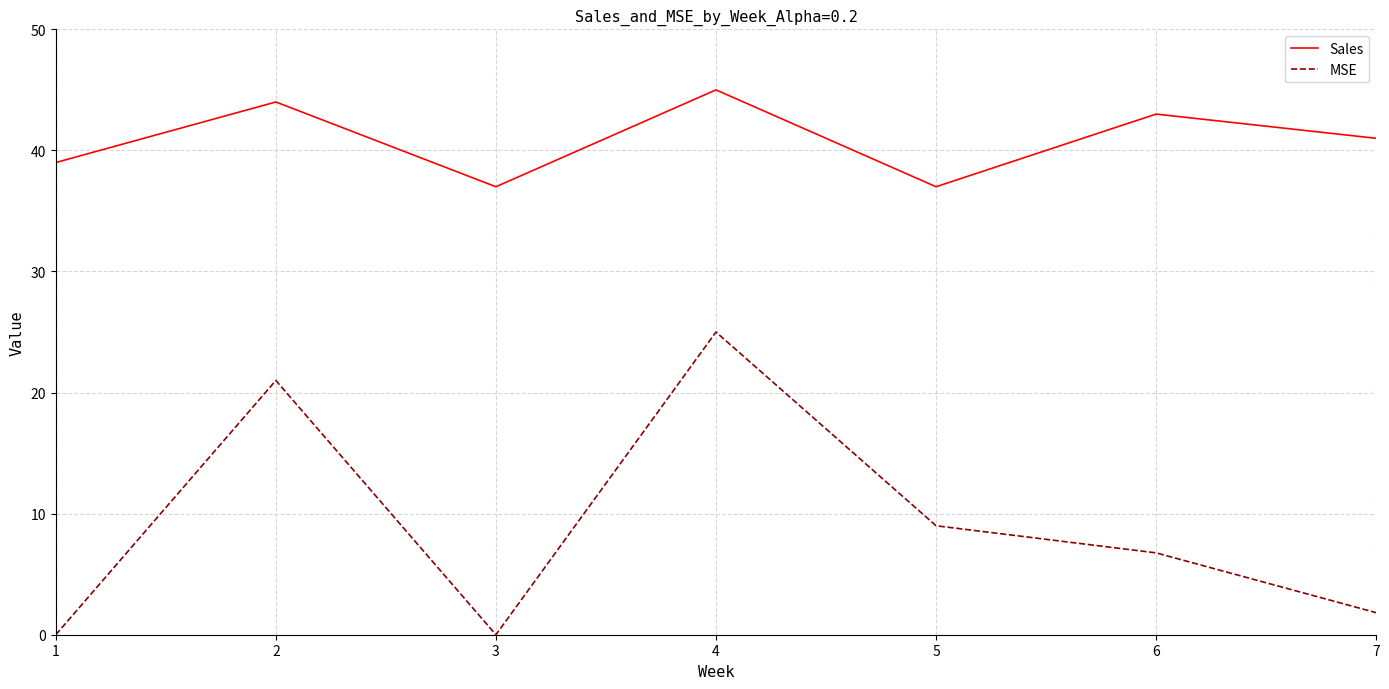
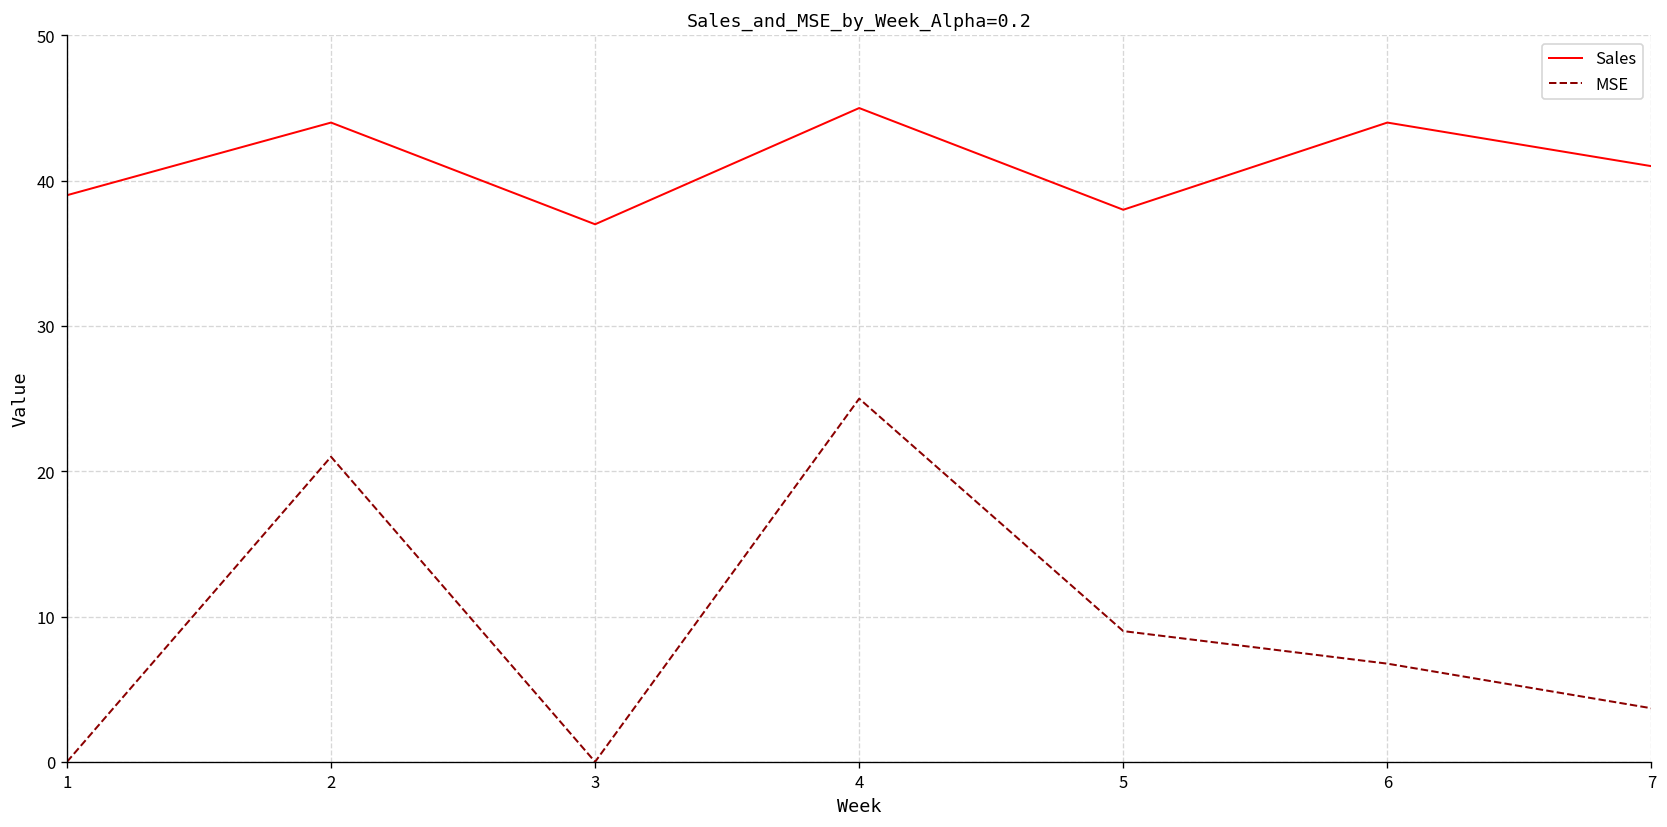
Sales, 5: 37 -> 38
Sales, 6: 43 -> 44
MSE, 7: 1.8 -> 3.7
